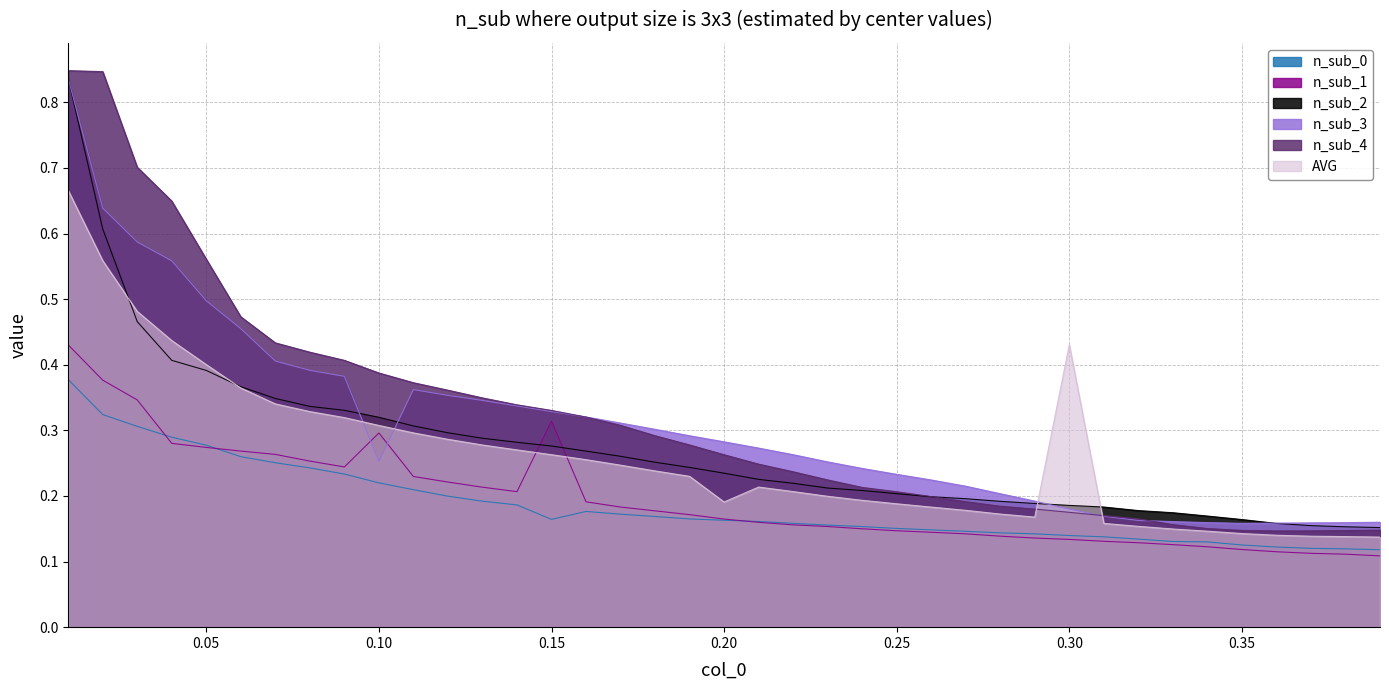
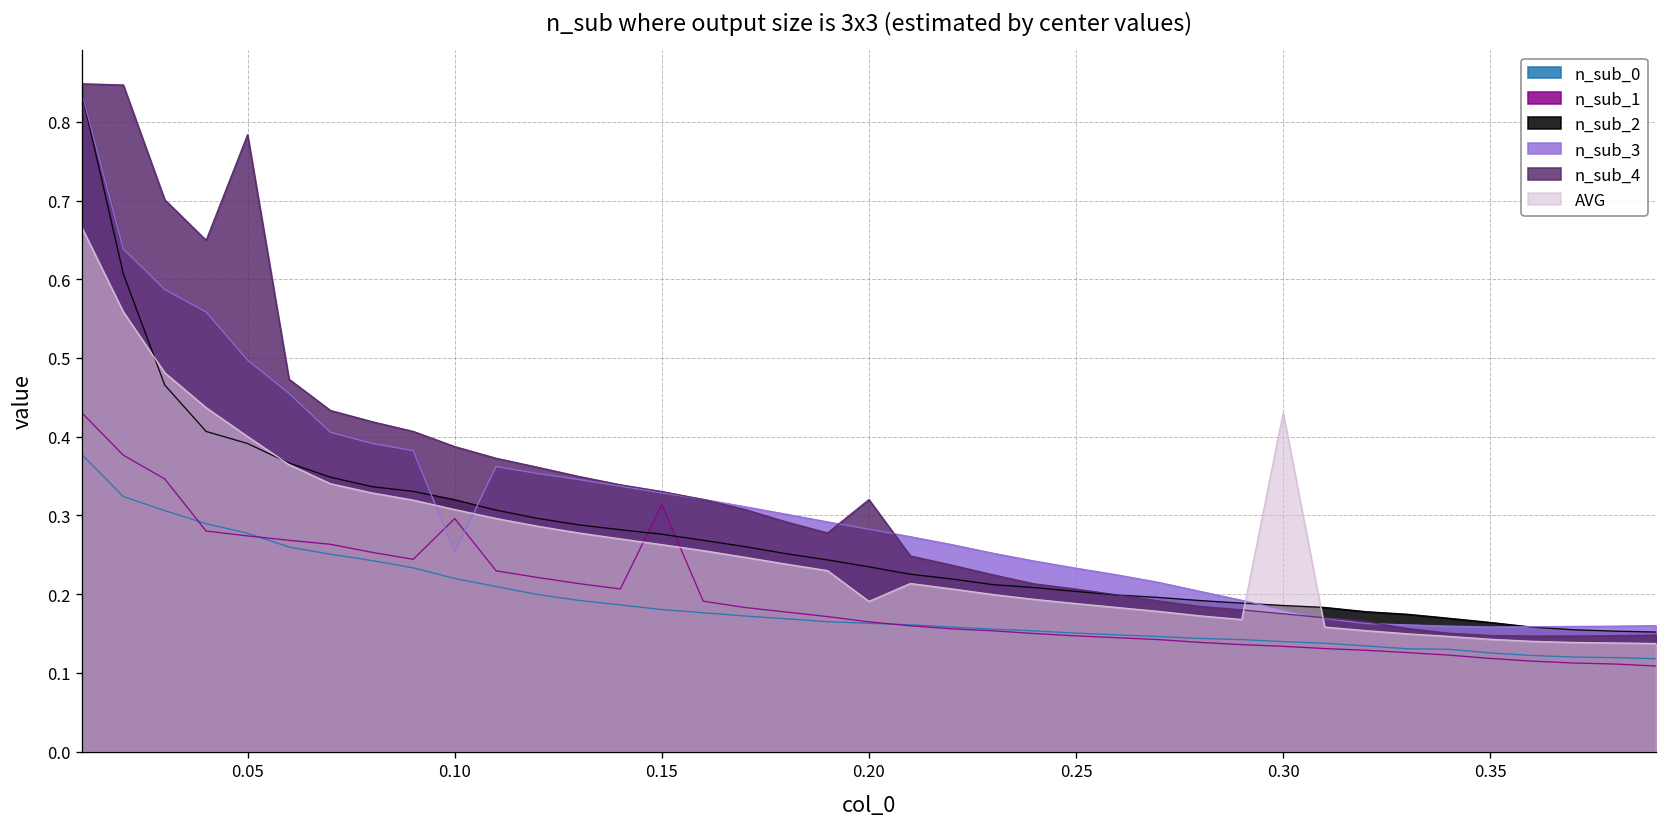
n_sub_4, 0.05: 0.56 -> 0.78
n_sub_0, 0.15: 0.16 -> 0.18
n_sub_4, 0.20: 0.26 -> 0.32
